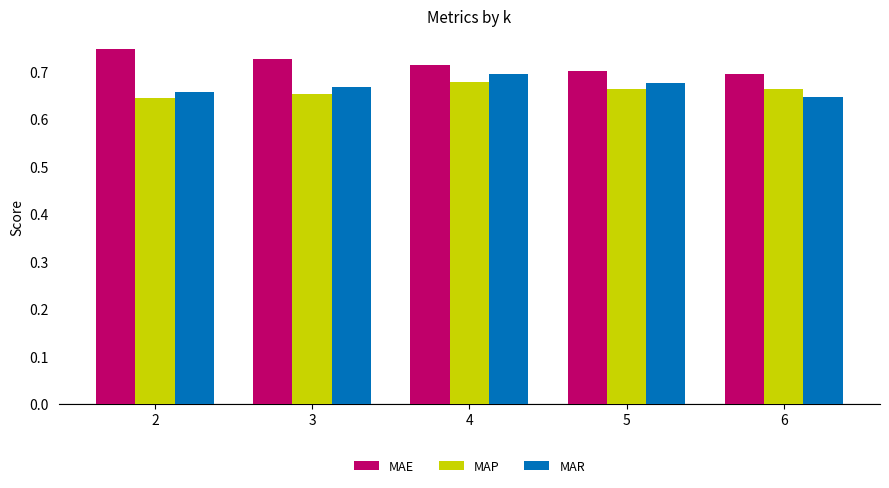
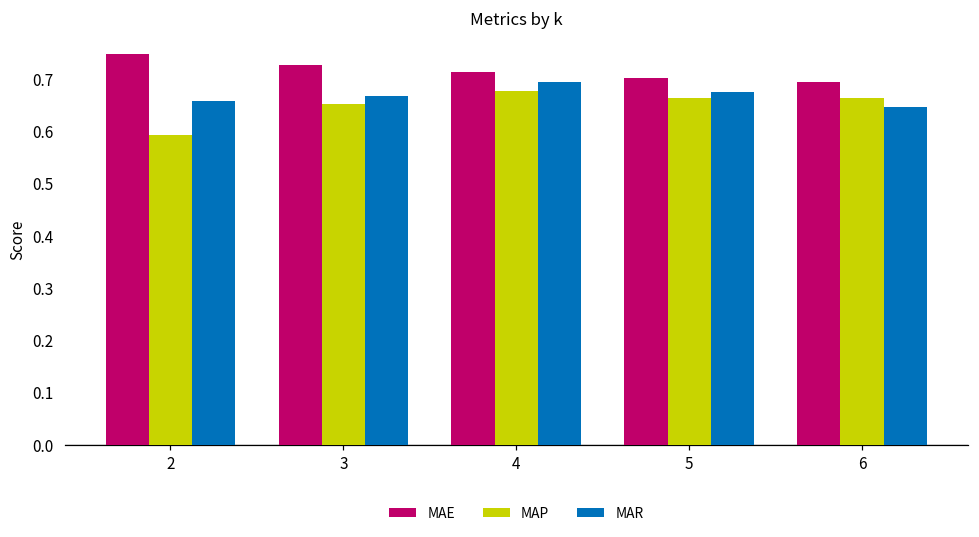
MAP, 2: 0.64 -> 0.59
